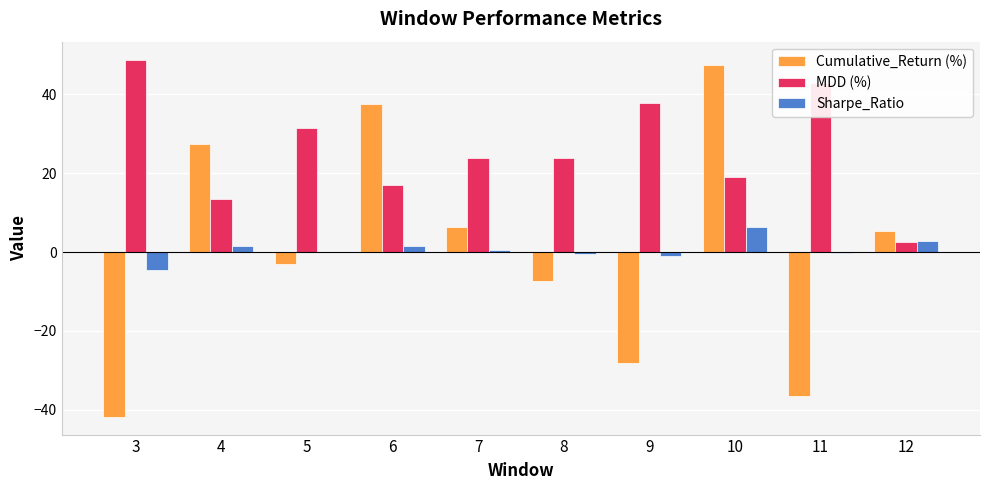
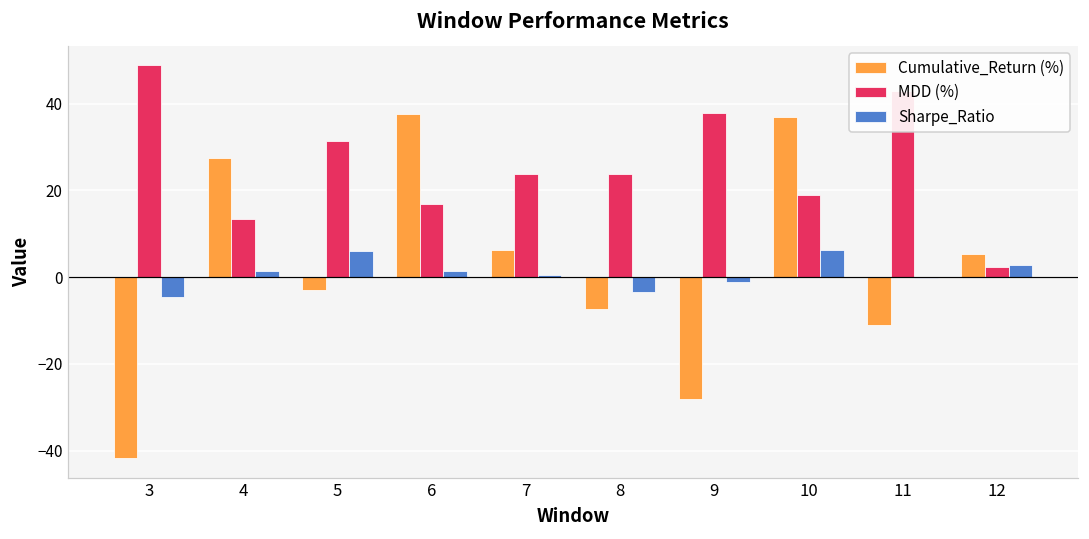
Sharpe_Ratio, 5: 0 -> 6
Sharpe_Ratio, 8: 0 -> -3
Cumulative_Return (%), 10: 48 -> 37
Cumulative_Return (%), 11: -36 -> -11
